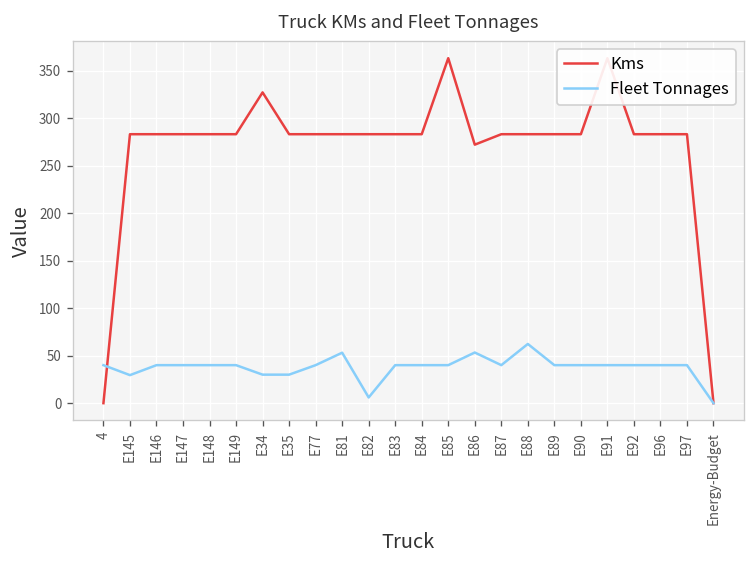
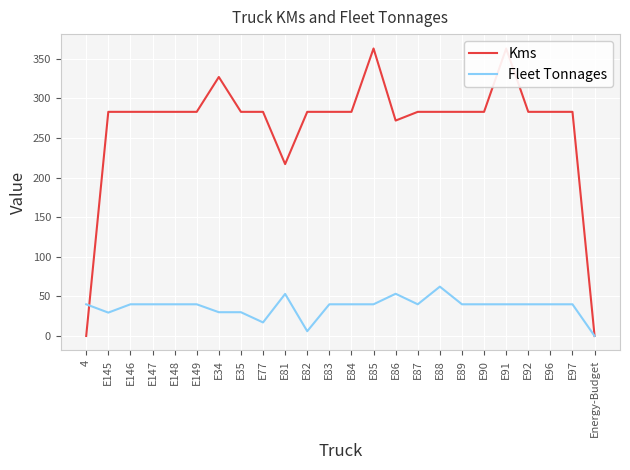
Fleet Tonnages, E77: 40 -> 20
Kms, E81: 280 -> 220
